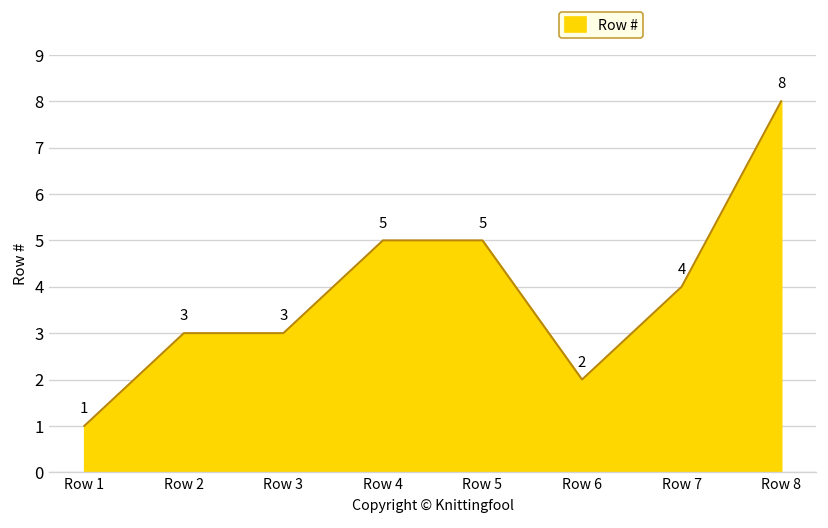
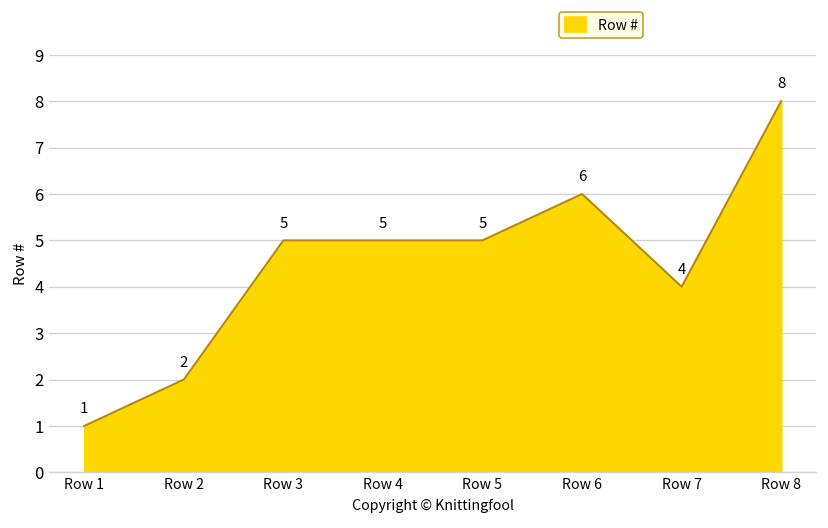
Row 2: 3 -> 2
Row 3: 3 -> 5
Row 6: 2 -> 6
